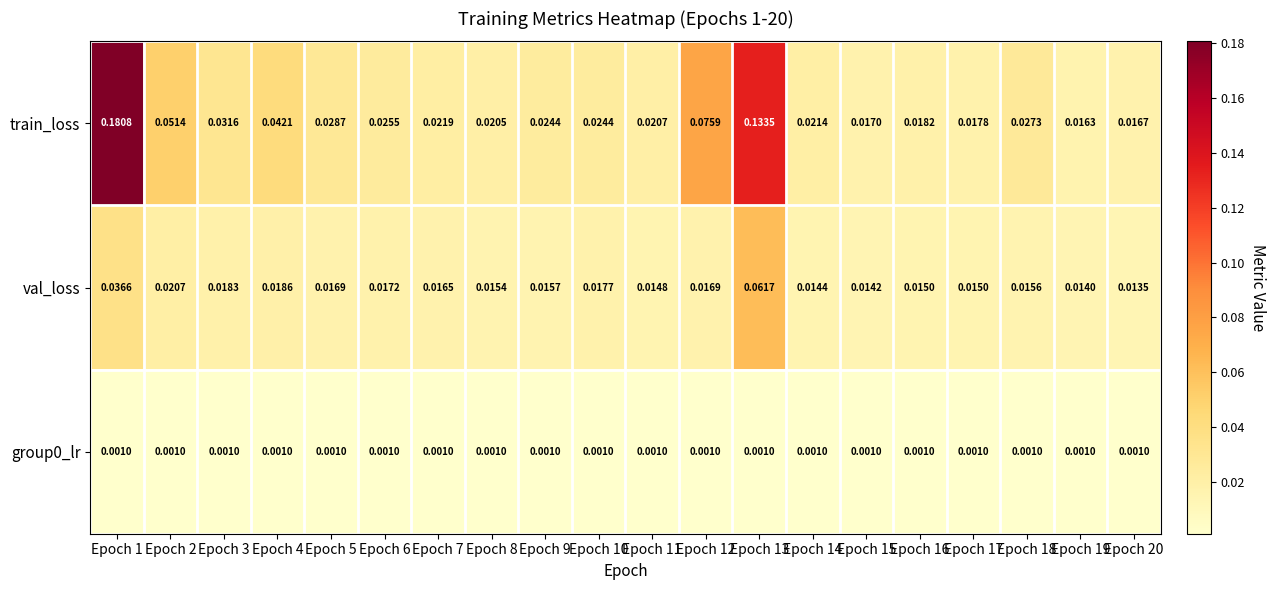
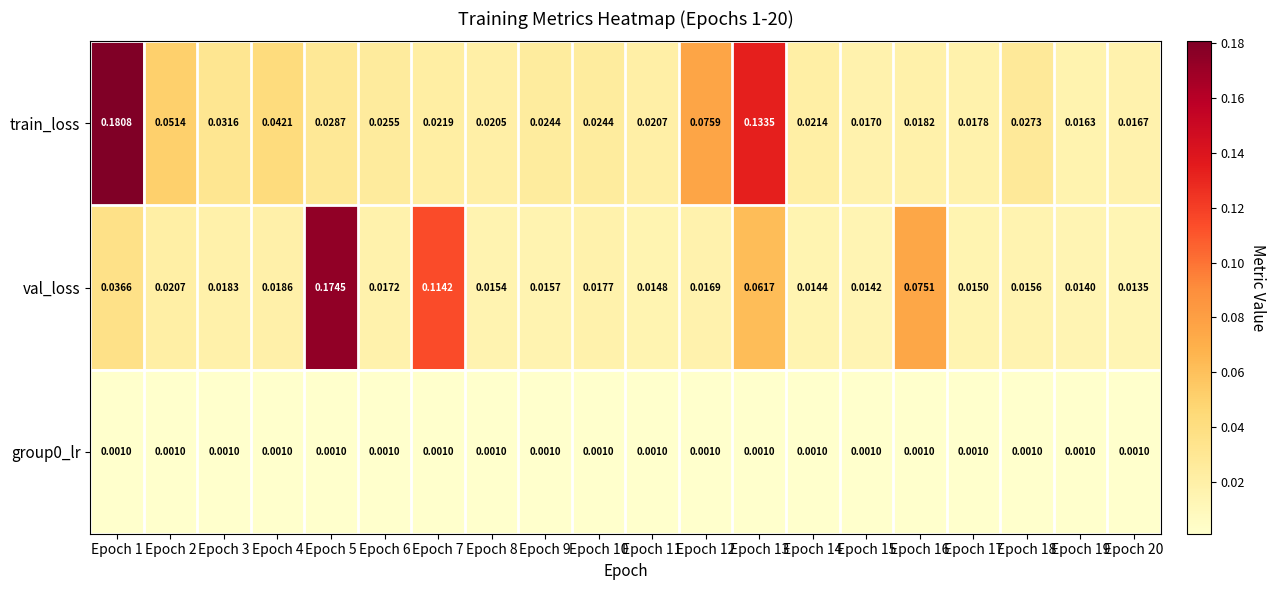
val_loss, Epoch 5: 0.0169 -> 0.1745
val_loss, Epoch 7: 0.0165 -> 0.1142
val_loss, Epoch 16: 0.0150 -> 0.0751
